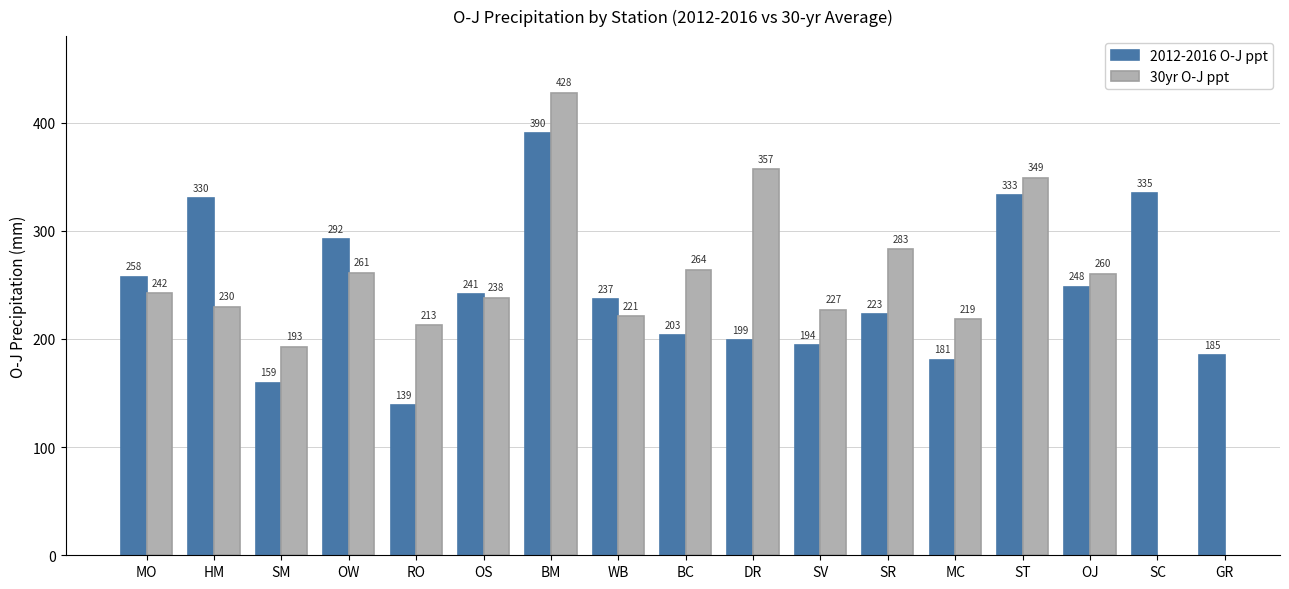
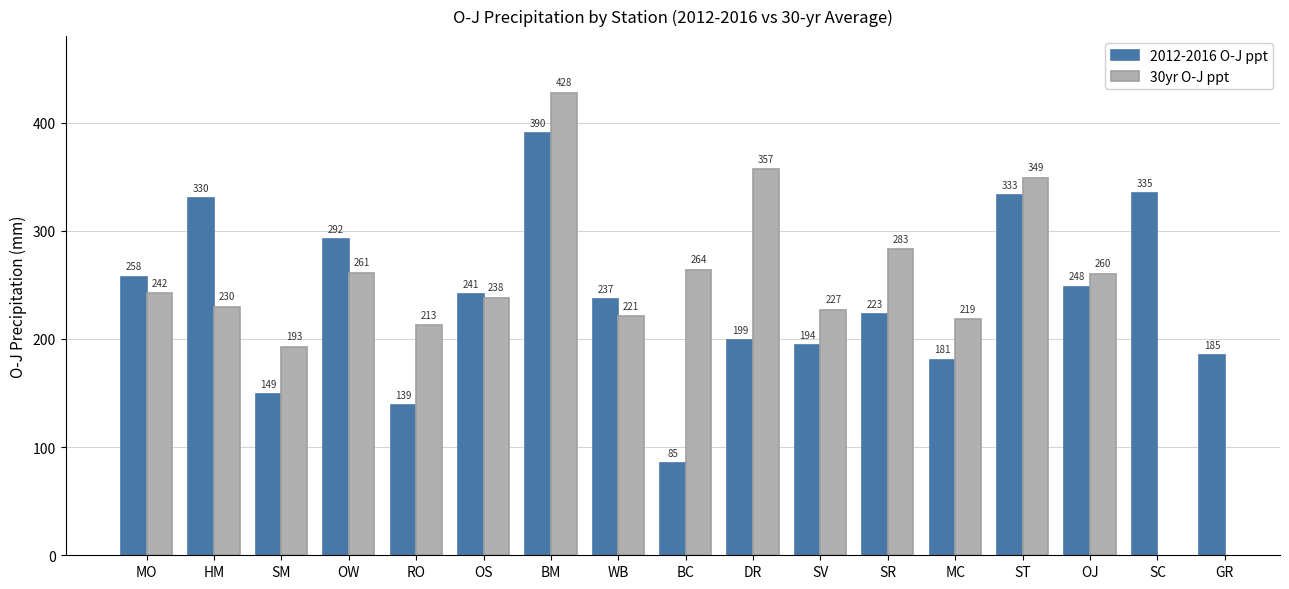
2012-2016 O-J ppt, SM: 159 -> 149
2012-2016 O-J ppt, BC: 203 -> 85
